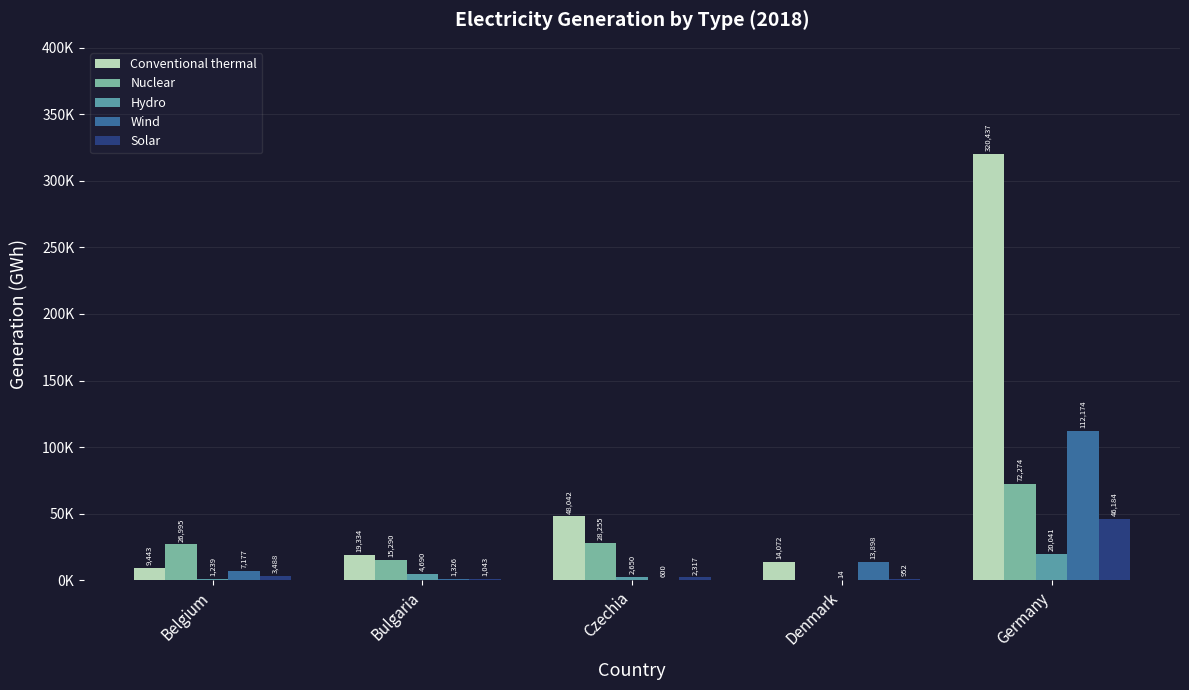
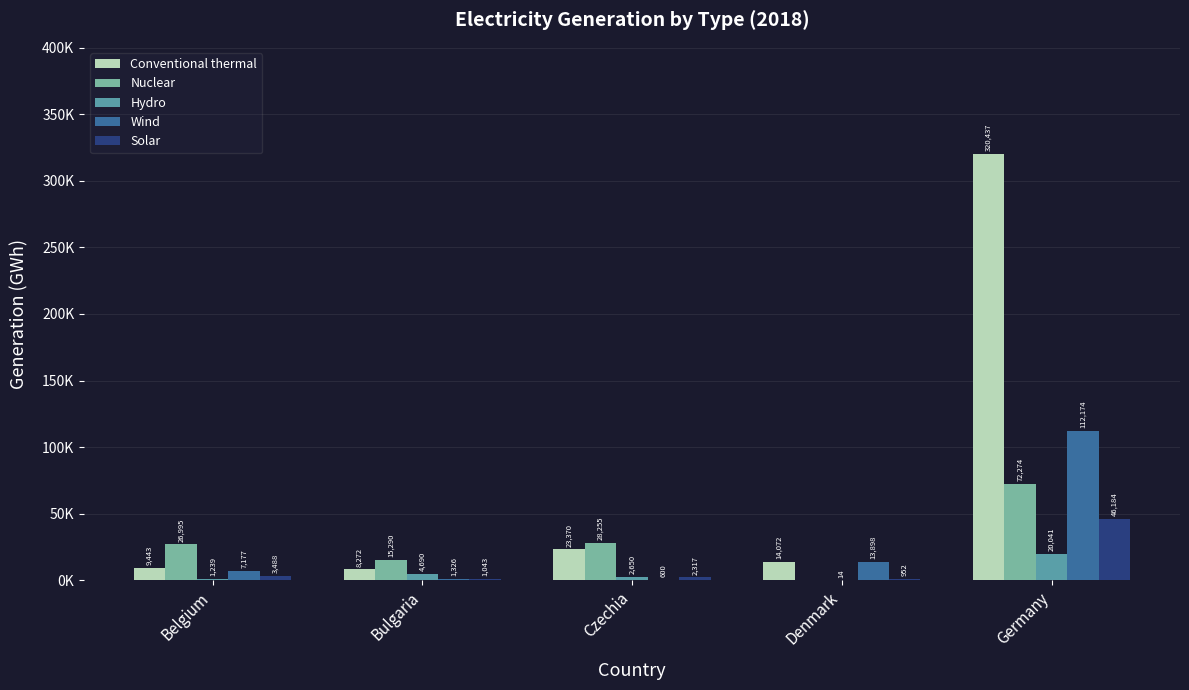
Conventional thermal, Bulgaria: 19,334 -> 8,272
Conventional thermal, Czechia: 48,042 -> 23,370
